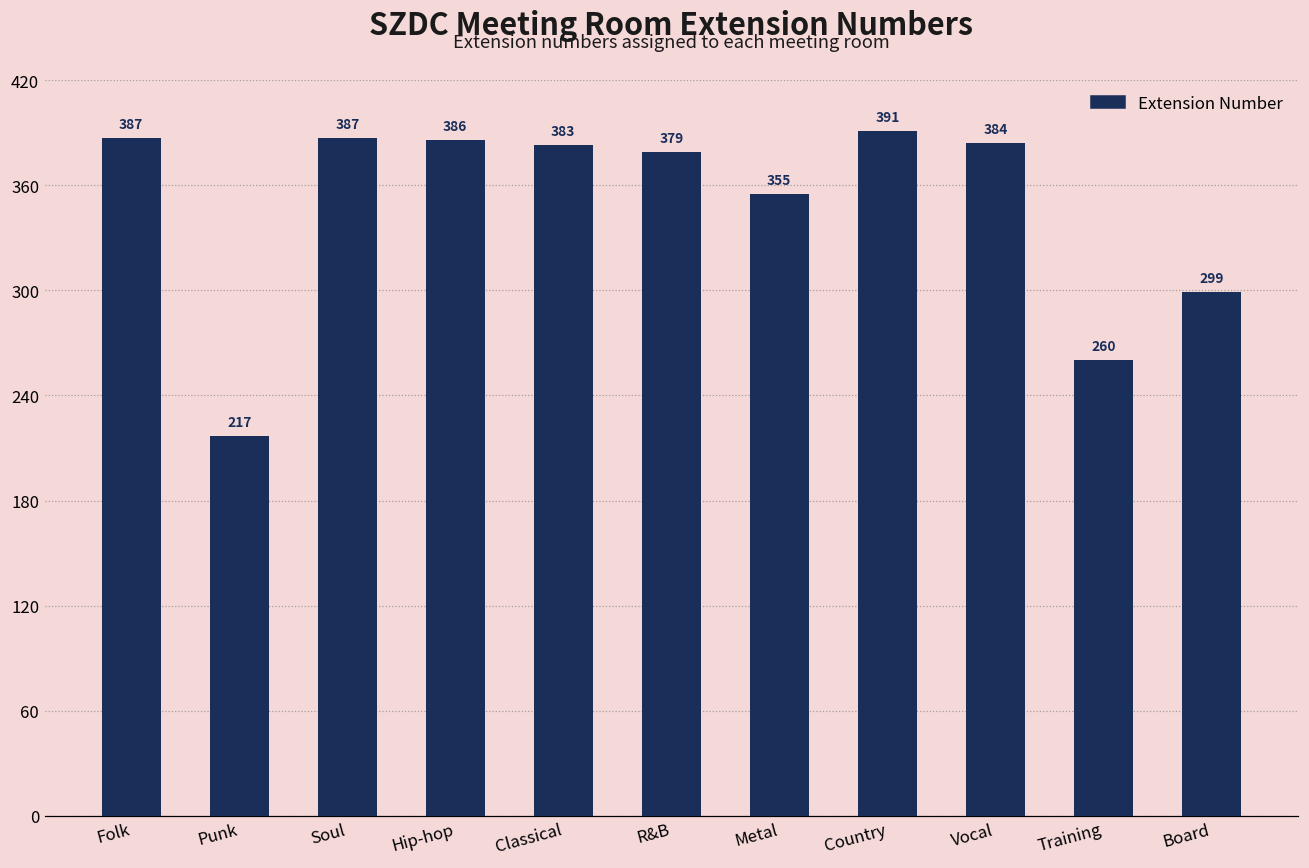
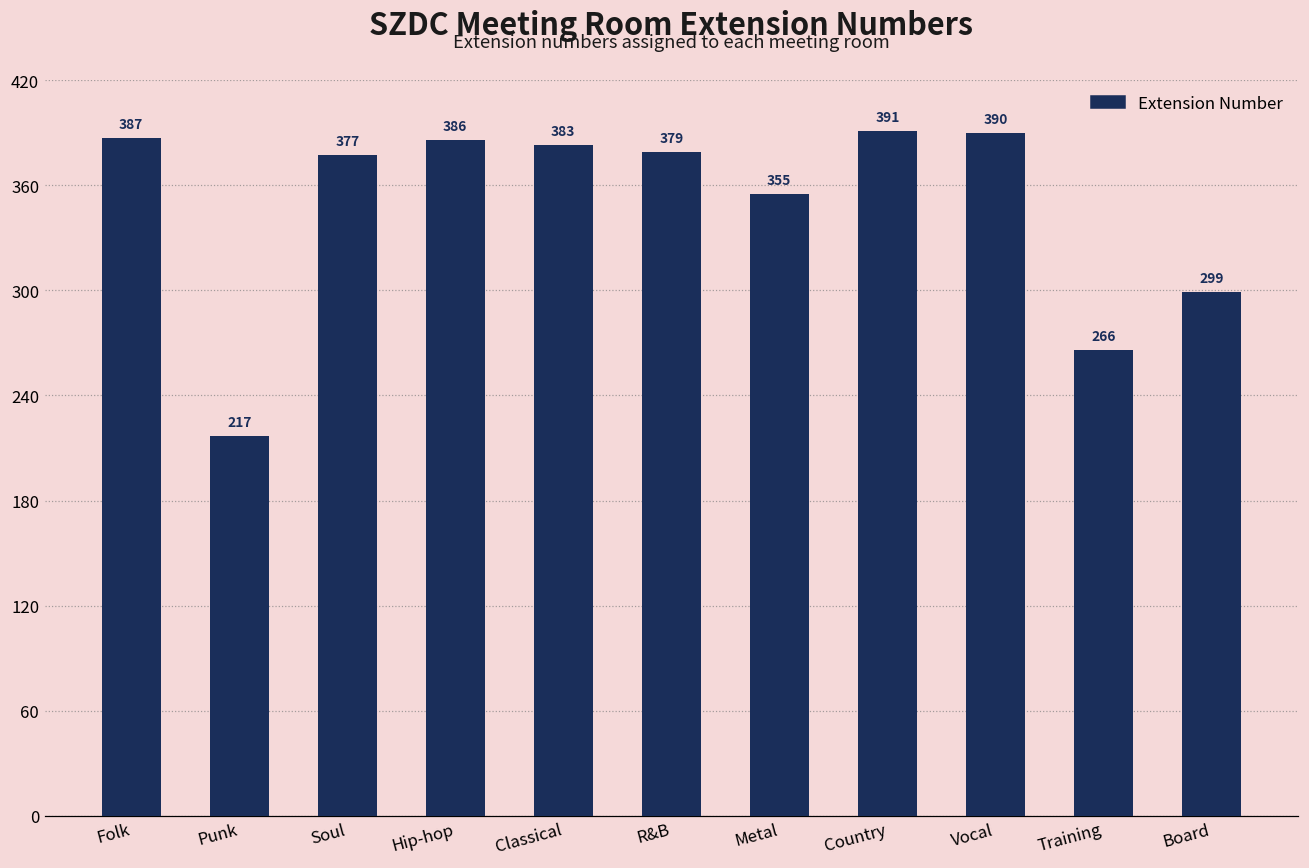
Soul: 387 -> 377
Vocal: 384 -> 390
Training: 260 -> 266
